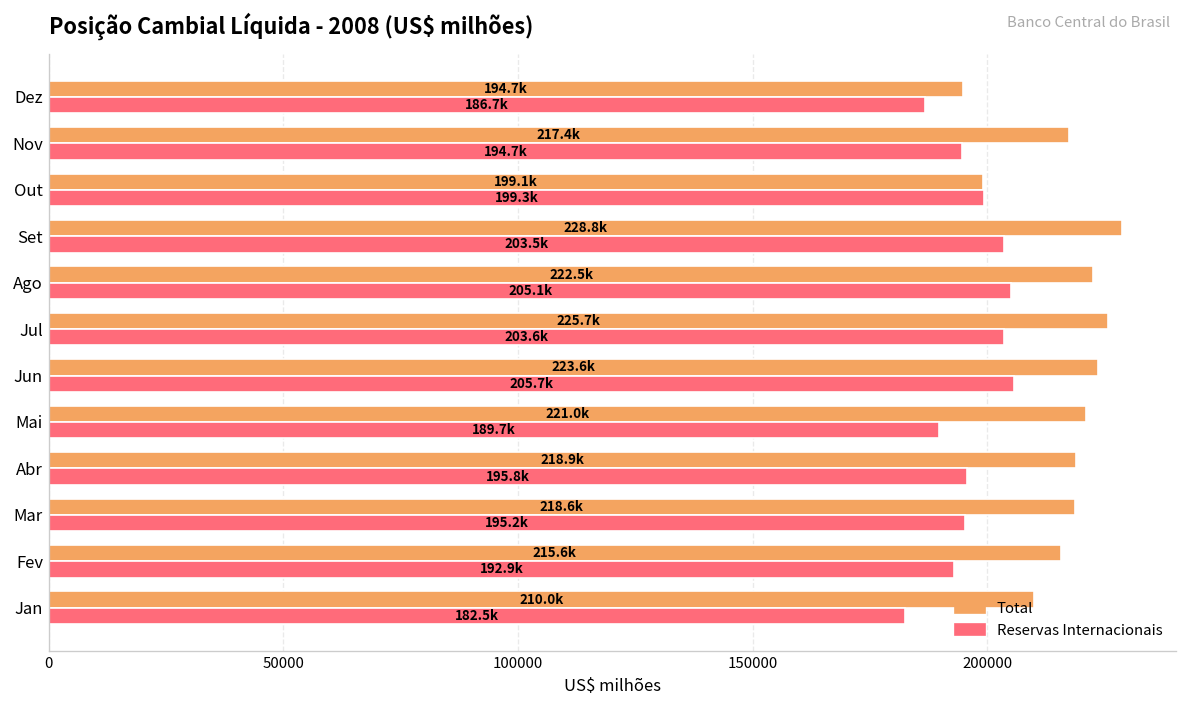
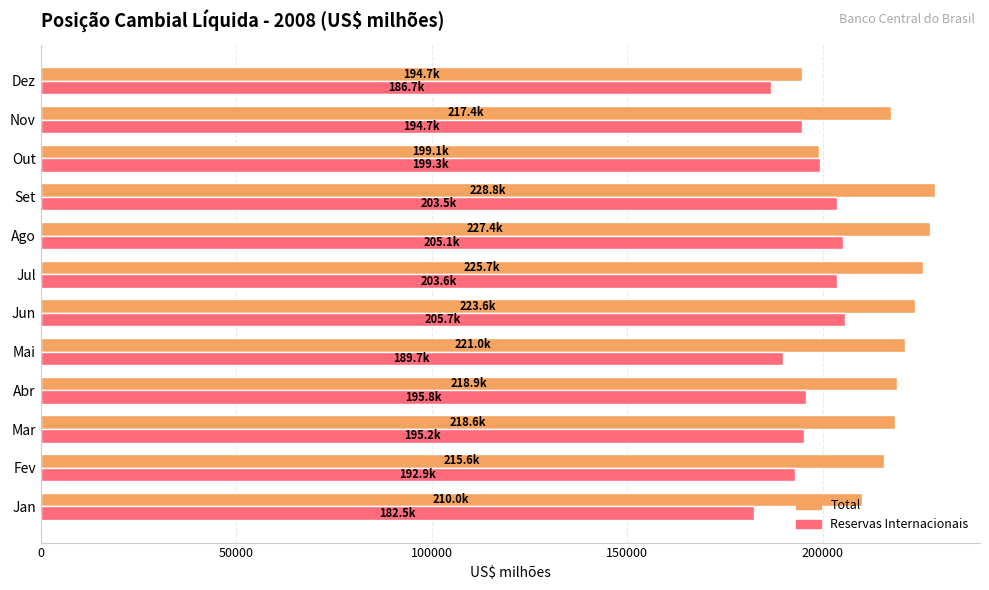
Total, Ago: 222.5k -> 227.4k
